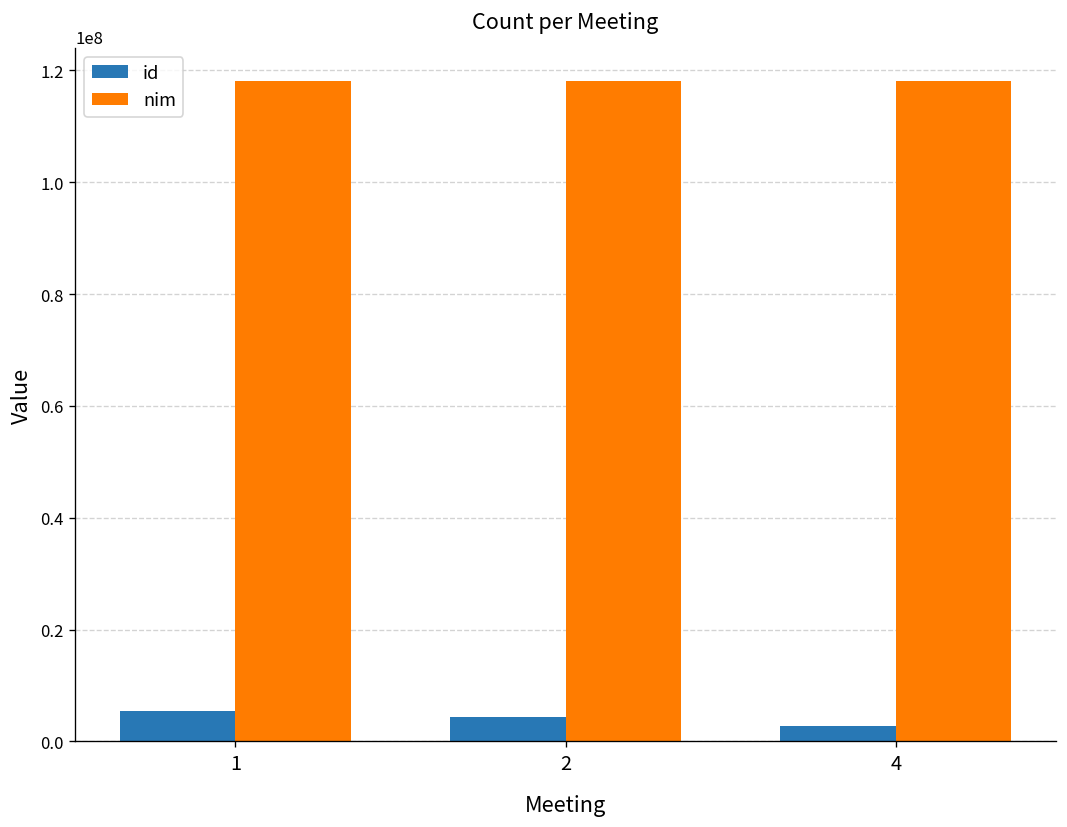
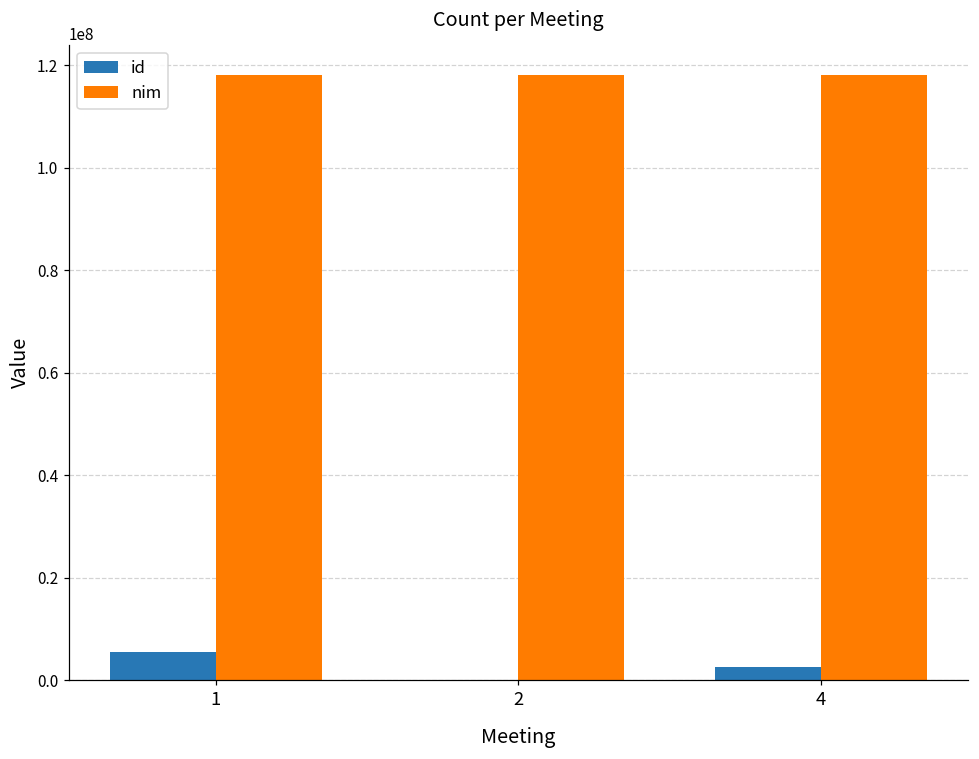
id, 2: 4000000 -> 0
